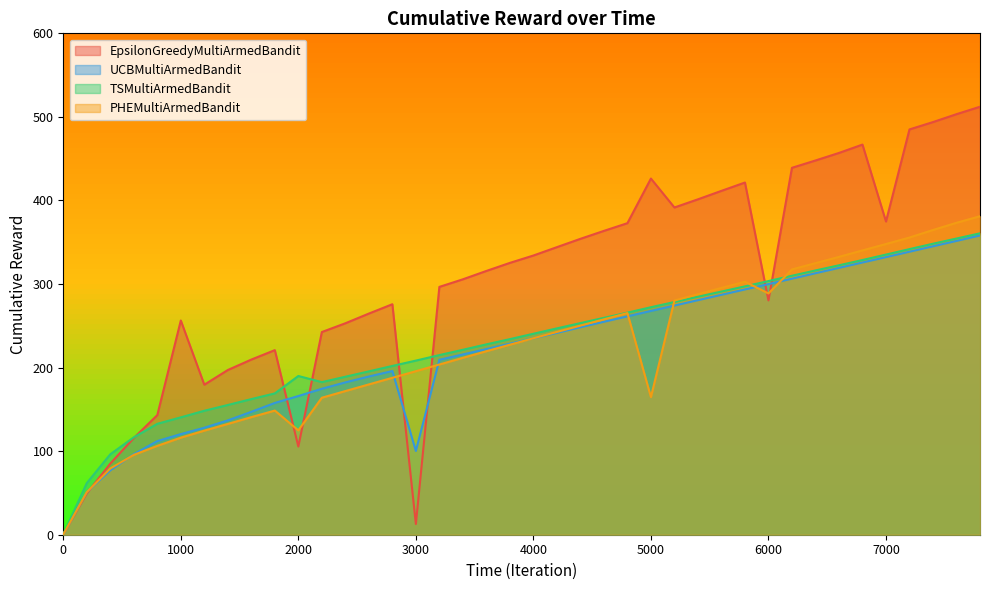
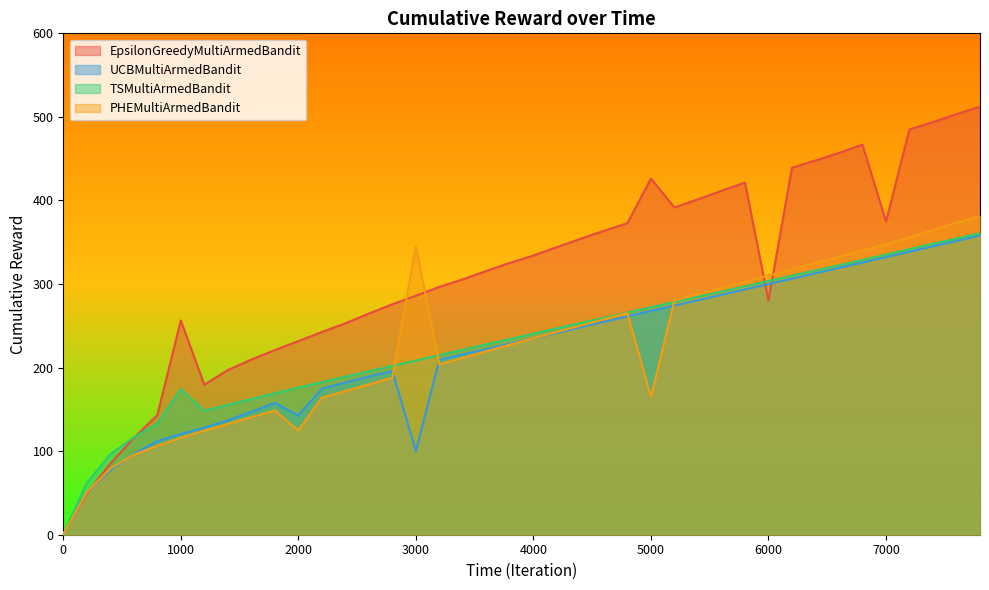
TSMultiArmedBandit, 1000: 140 -> 170
EpsilonGreedyMultiArmedBandit, 2000: 110 -> 230
UCBMultiArmedBandit, 2000: 170 -> 140
TSMultiArmedBandit, 2000: 190 -> 180
EpsilonGreedyMultiArmedBandit, 3000: 10 -> 290
PHEMultiArmedBandit, 3000: 200 -> 350
PHEMultiArmedBandit, 6000: 290 -> 310
